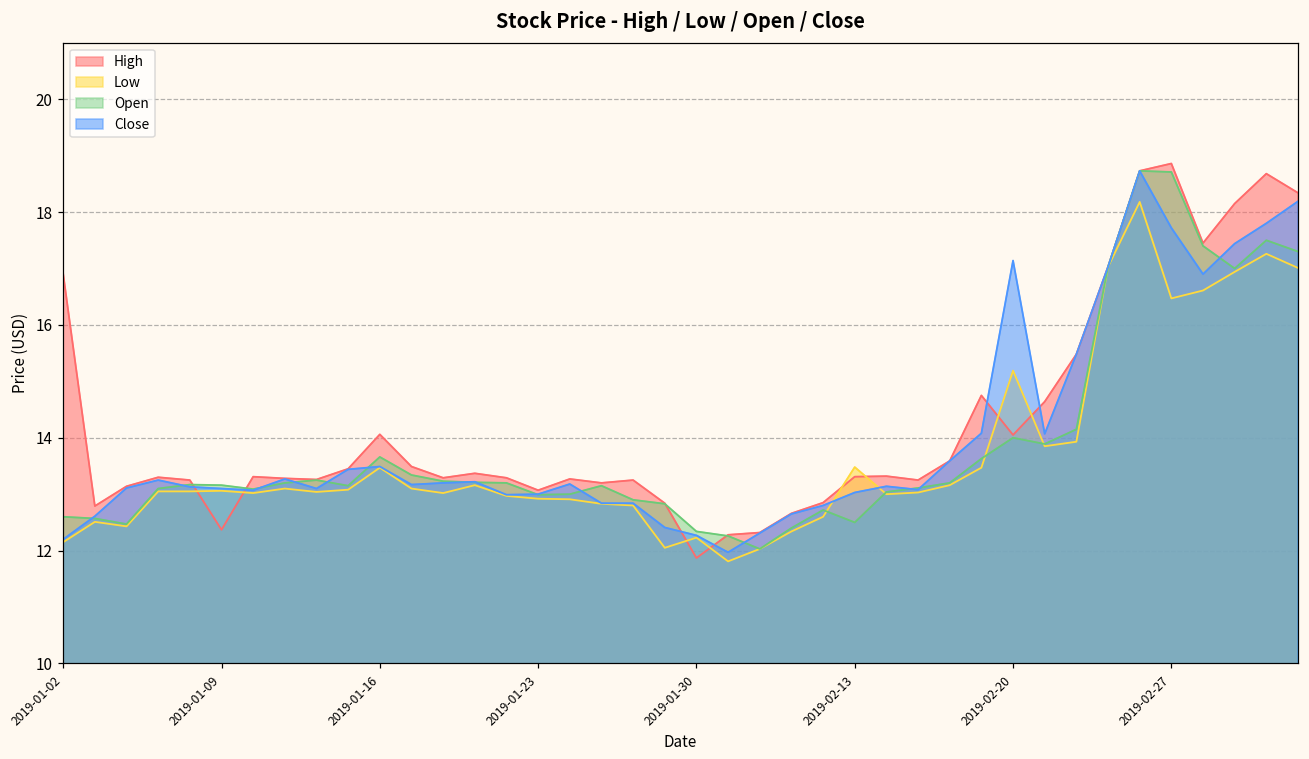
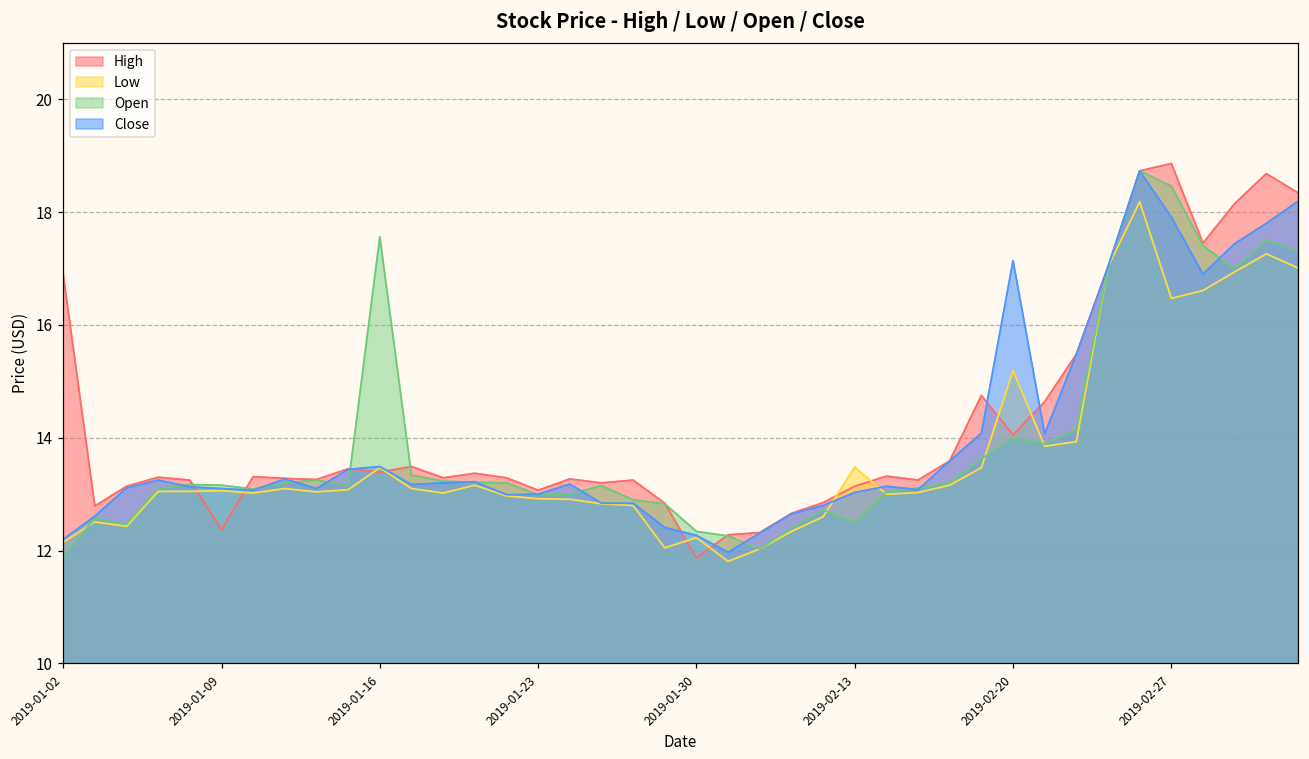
Open, 2019-01-02: 12.6 -> 11.9
High, 2019-01-16: 14.1 -> 13.4
Open, 2019-01-16: 13.7 -> 17.6
High, 2019-02-13: 13.3 -> 13.1
Open, 2019-02-27: 18.7 -> 18.5
Close, 2019-02-27: 17.7 -> 17.9
